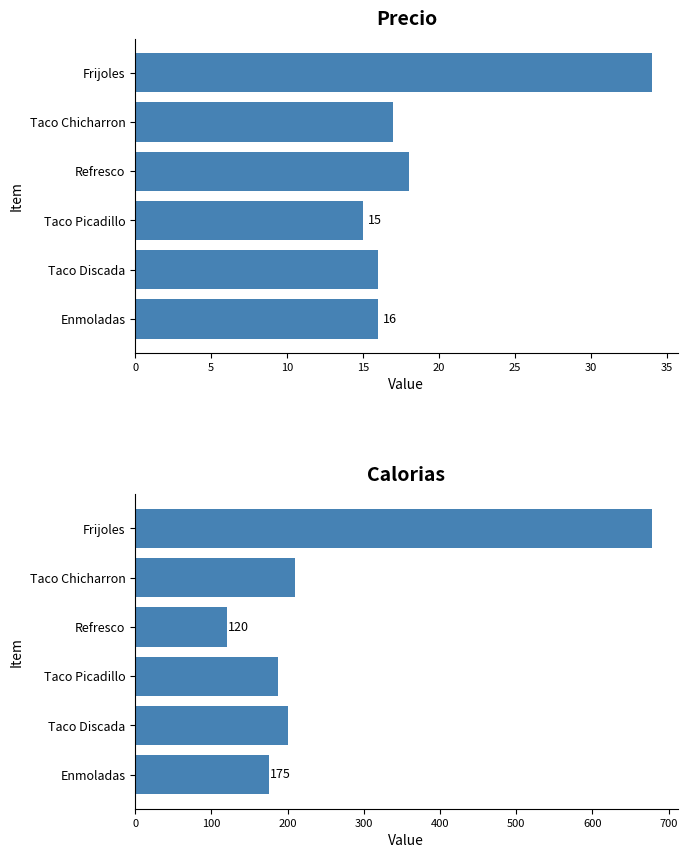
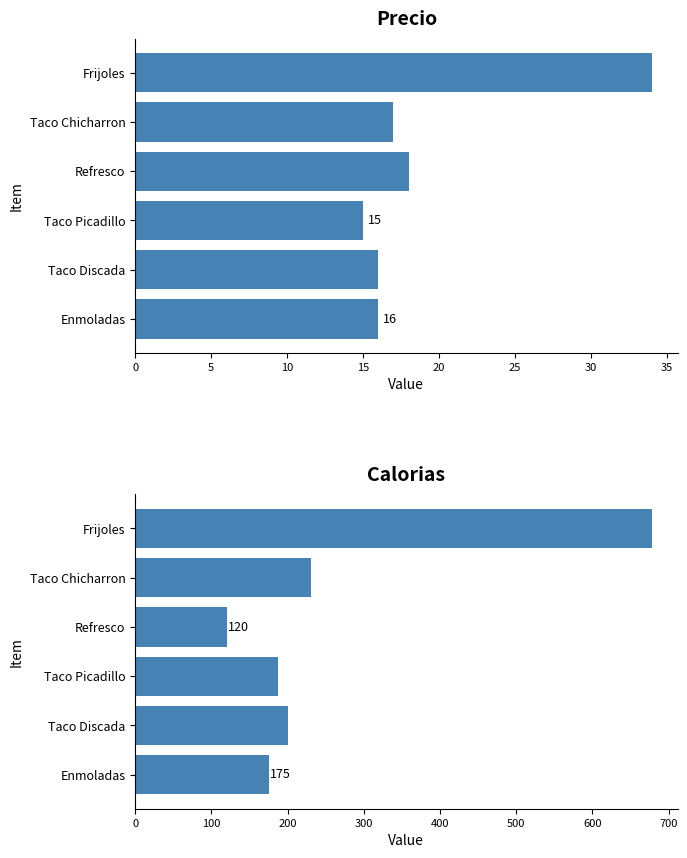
Calorias, Taco Chicharron: 210 -> 230
